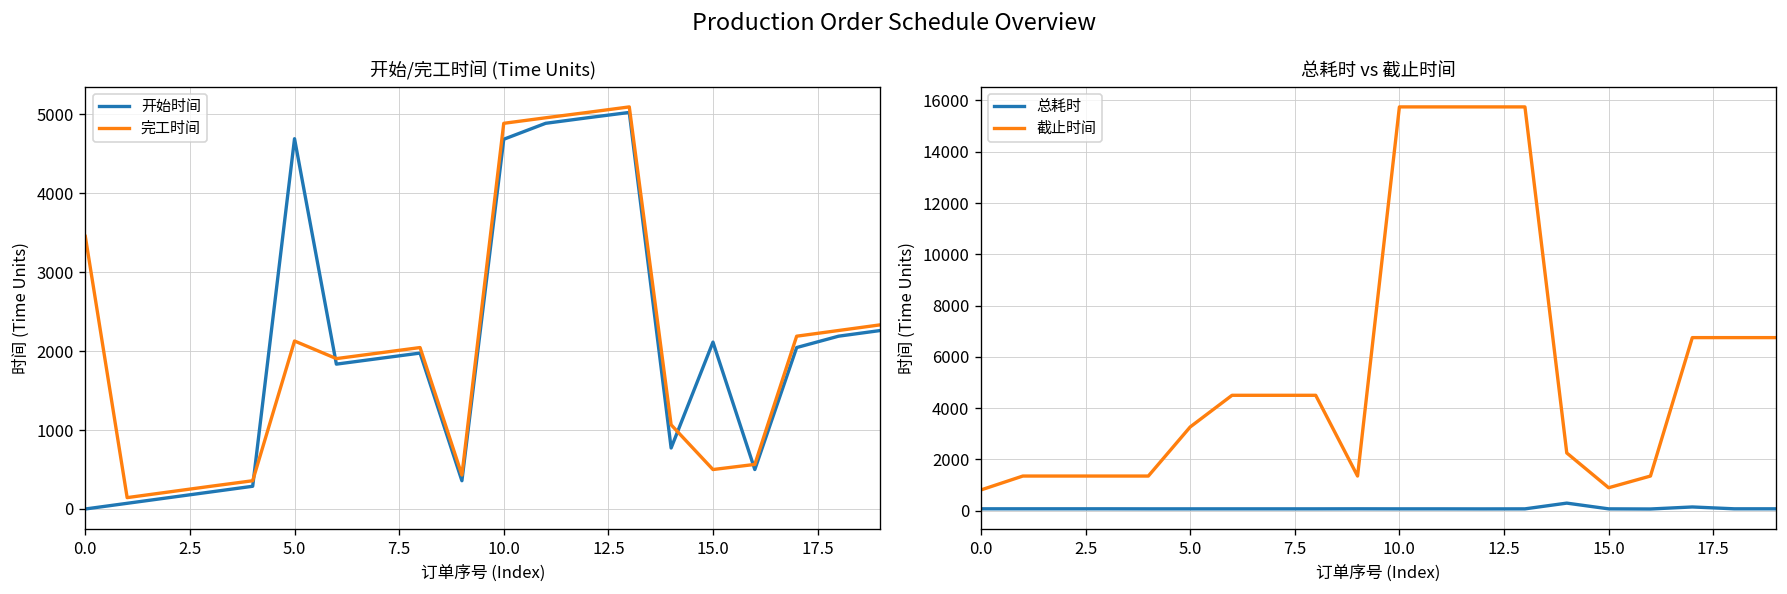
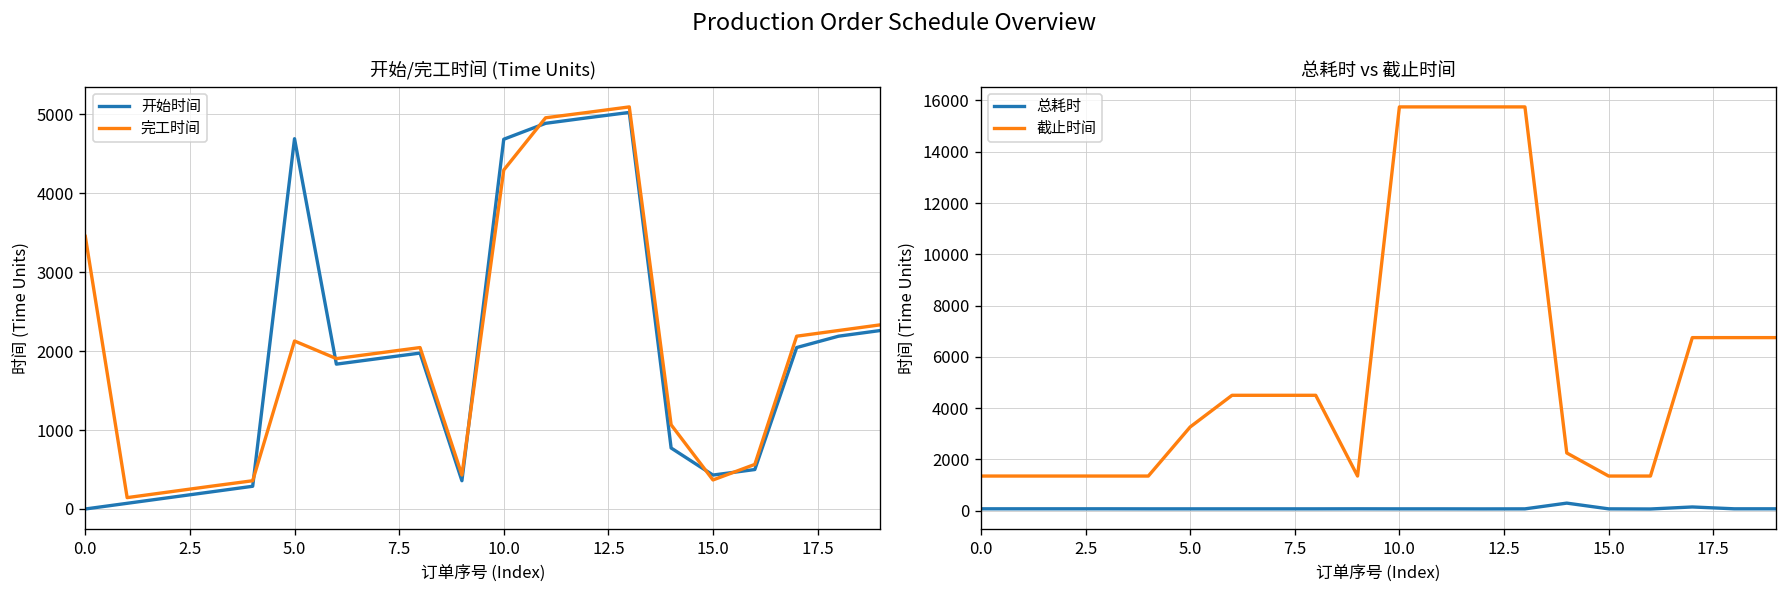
开始/完工时间 (Time Units), 完工时间, 10.0: 4900 -> 4300
开始/完工时间 (Time Units), 开始时间, 15.0: 2100 -> 400
开始/完工时间 (Time Units), 完工时间, 15.0: 500 -> 400
总耗时 vs 截止时间, 截止时间, 0.0: 800 -> 1400
总耗时 vs 截止时间, 截止时间, 15.0: 900 -> 1400
